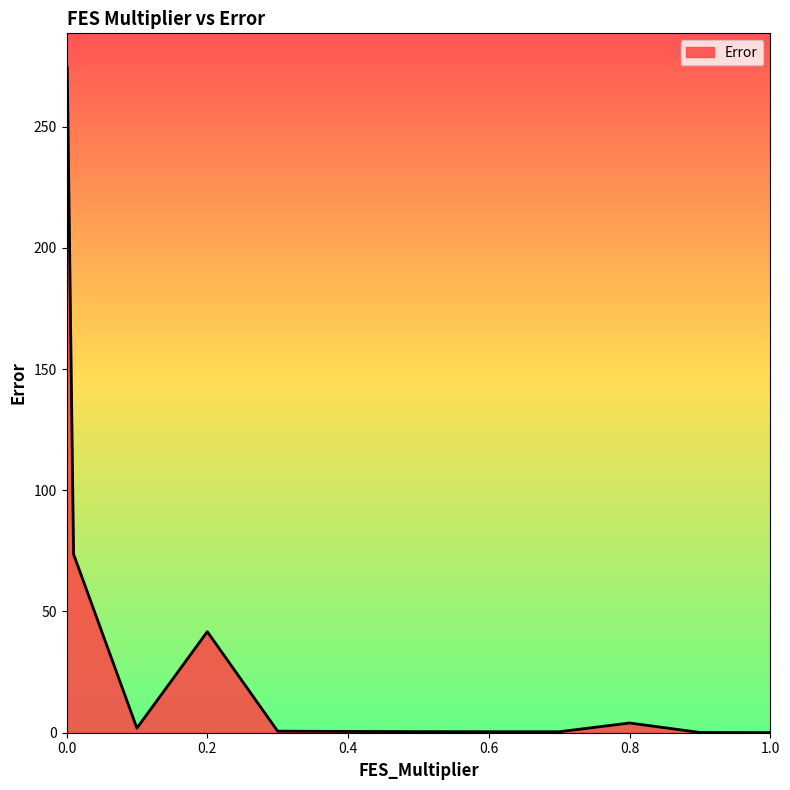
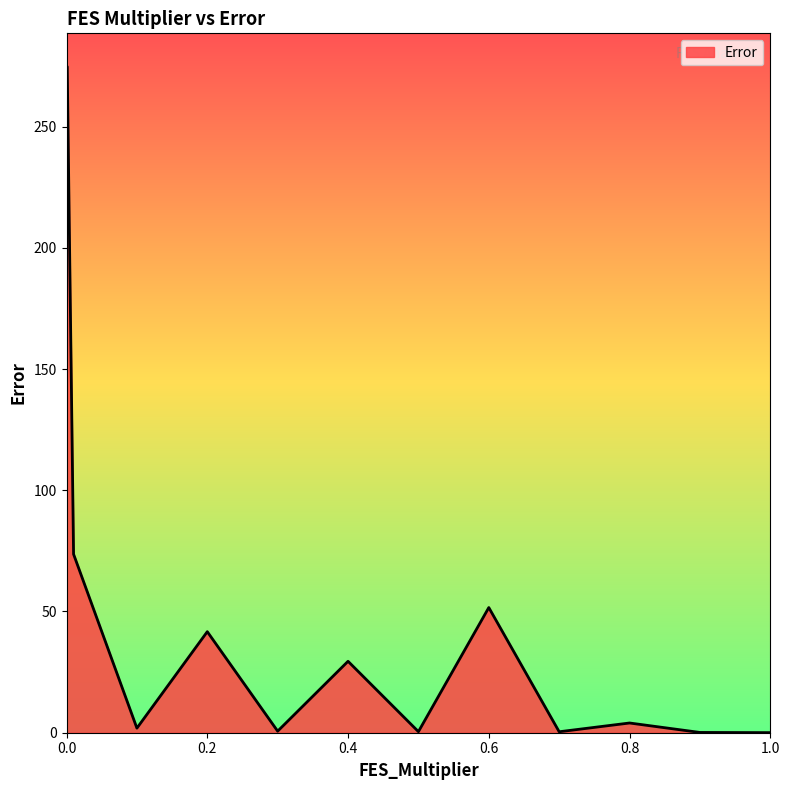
0.4: 1 -> 29
0.6: 0 -> 52
